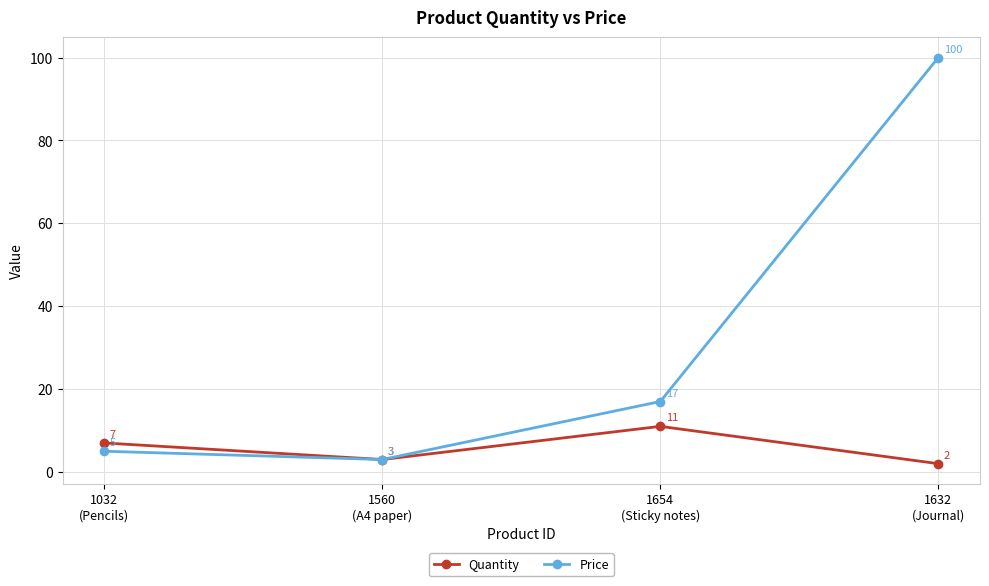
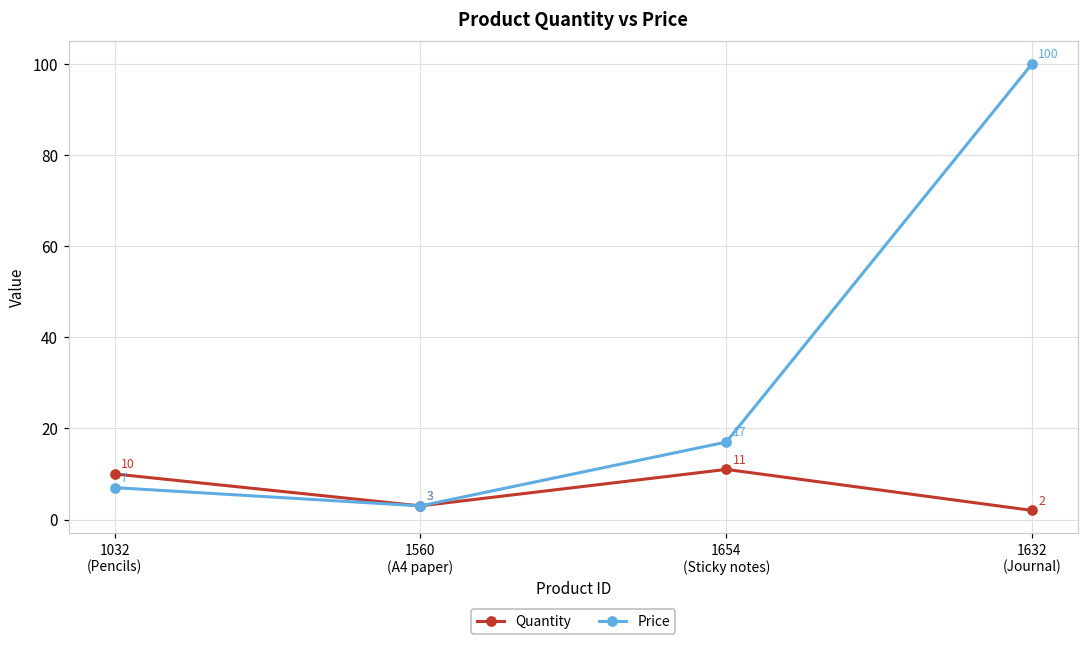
Quantity, 1032 (Pencils): 7 -> 10
Price, 1032 (Pencils): 5 -> 7
